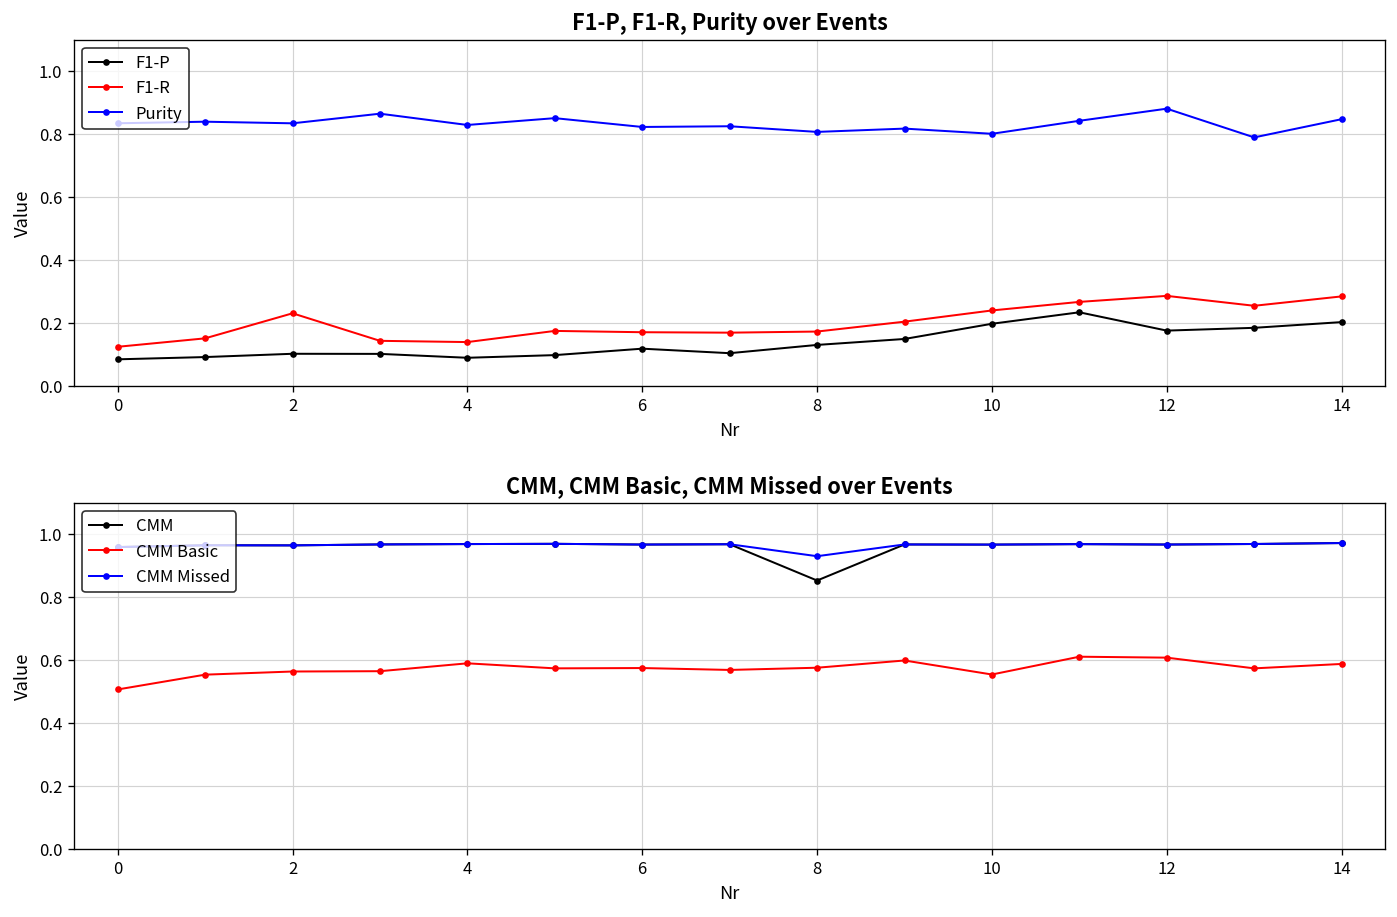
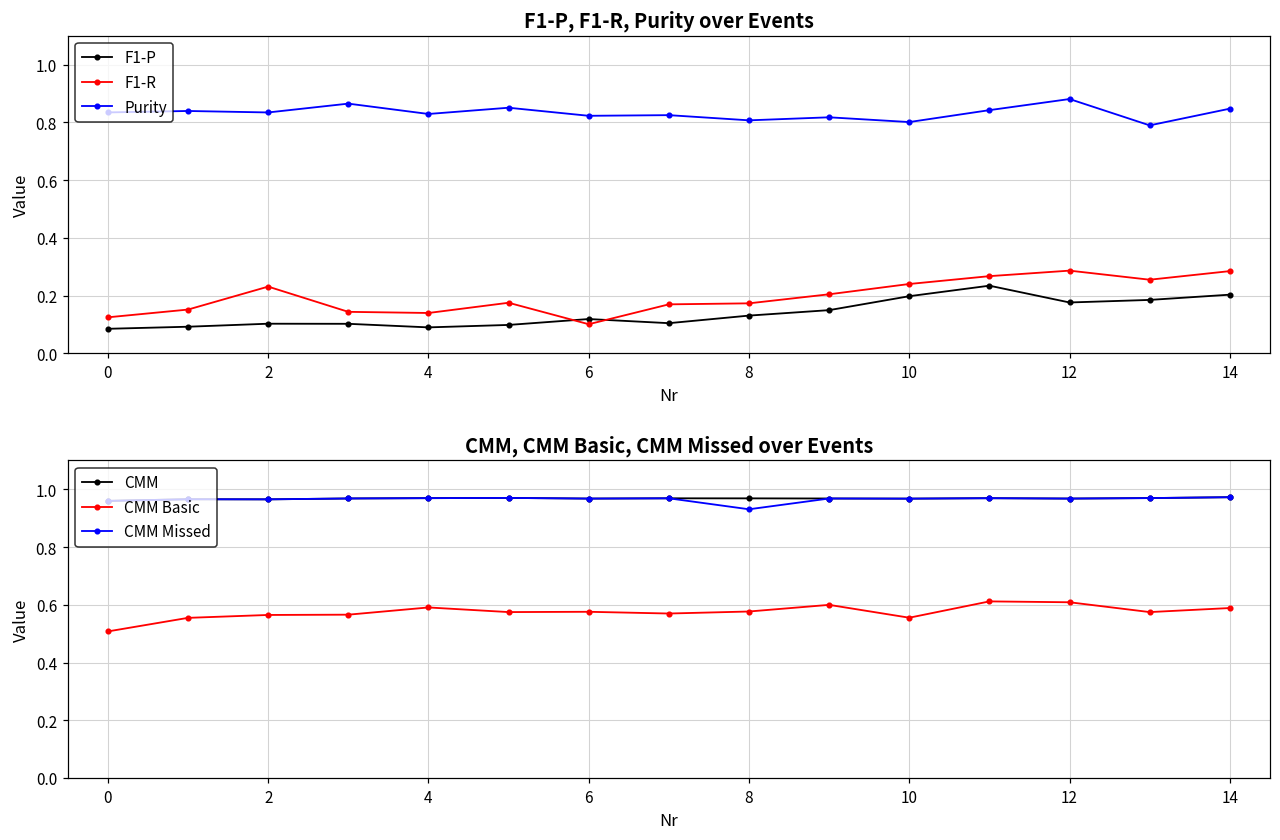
F1-P, F1-R, Purity over Events, F1-R, 6: 0.17 -> 0.10
CMM, CMM Basic, CMM Missed over Events, CMM, 8: 0.85 -> 0.97
